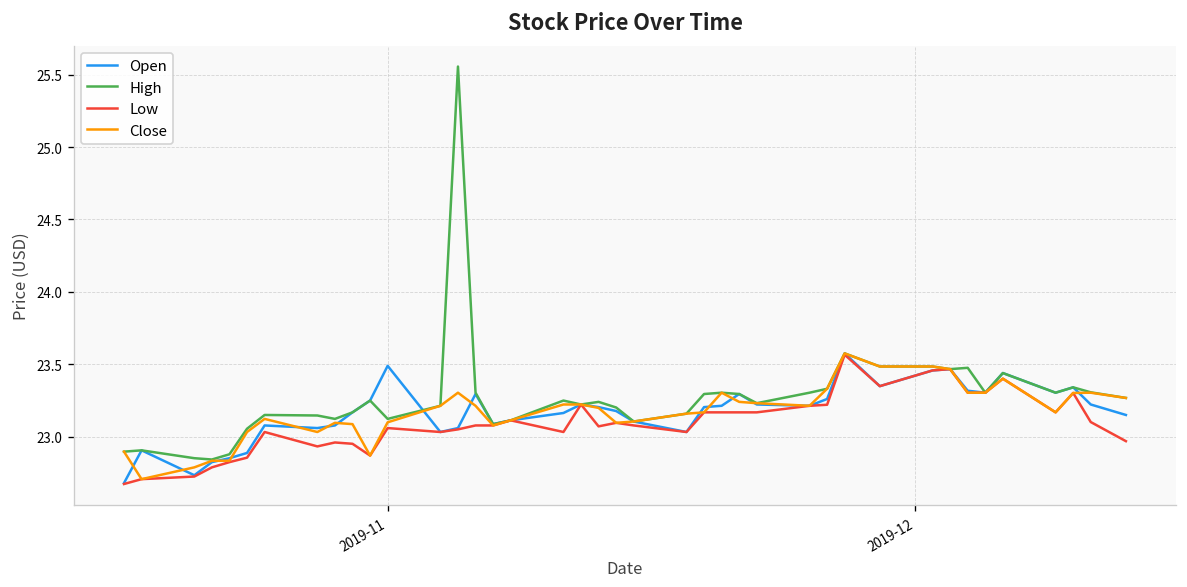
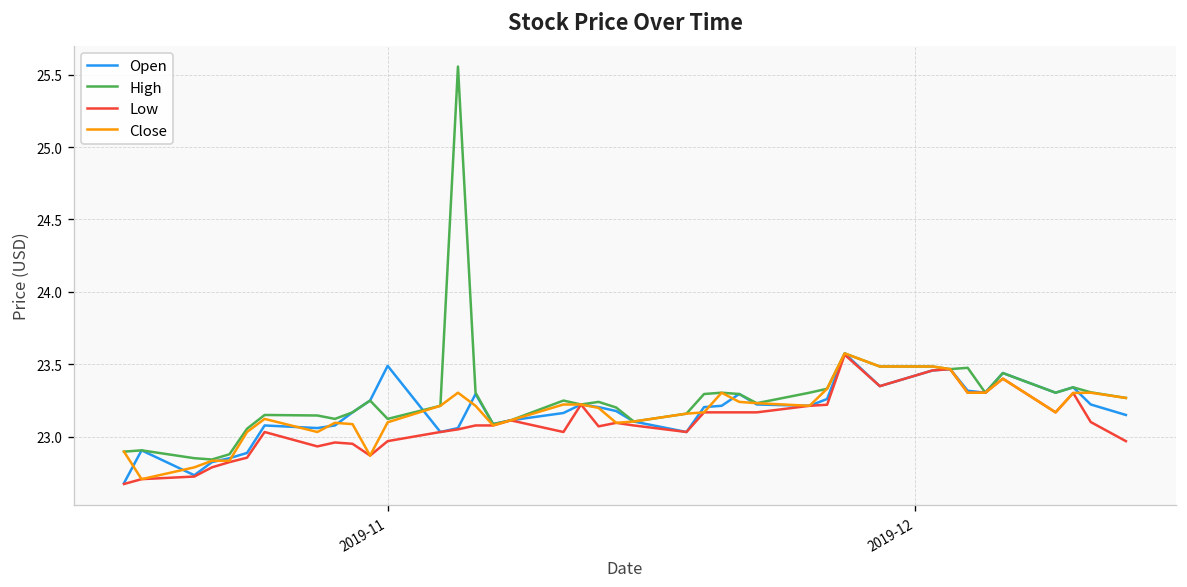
Low, 2019-11: 23.06 -> 22.97
